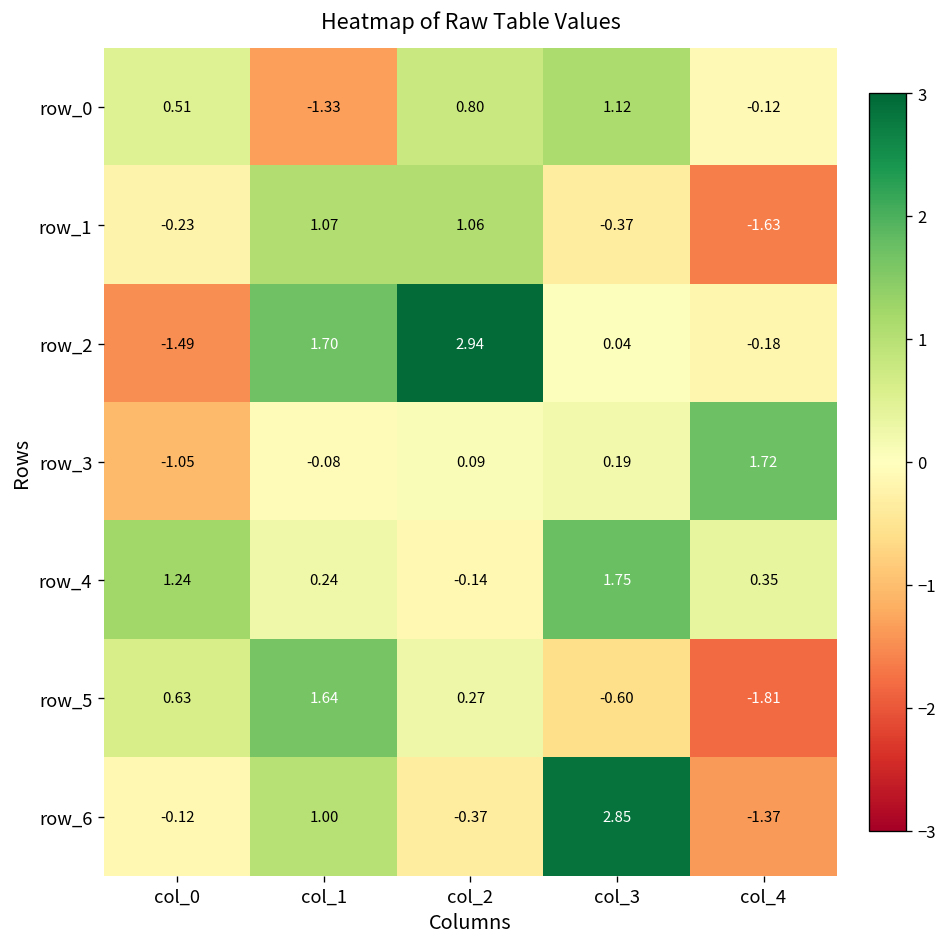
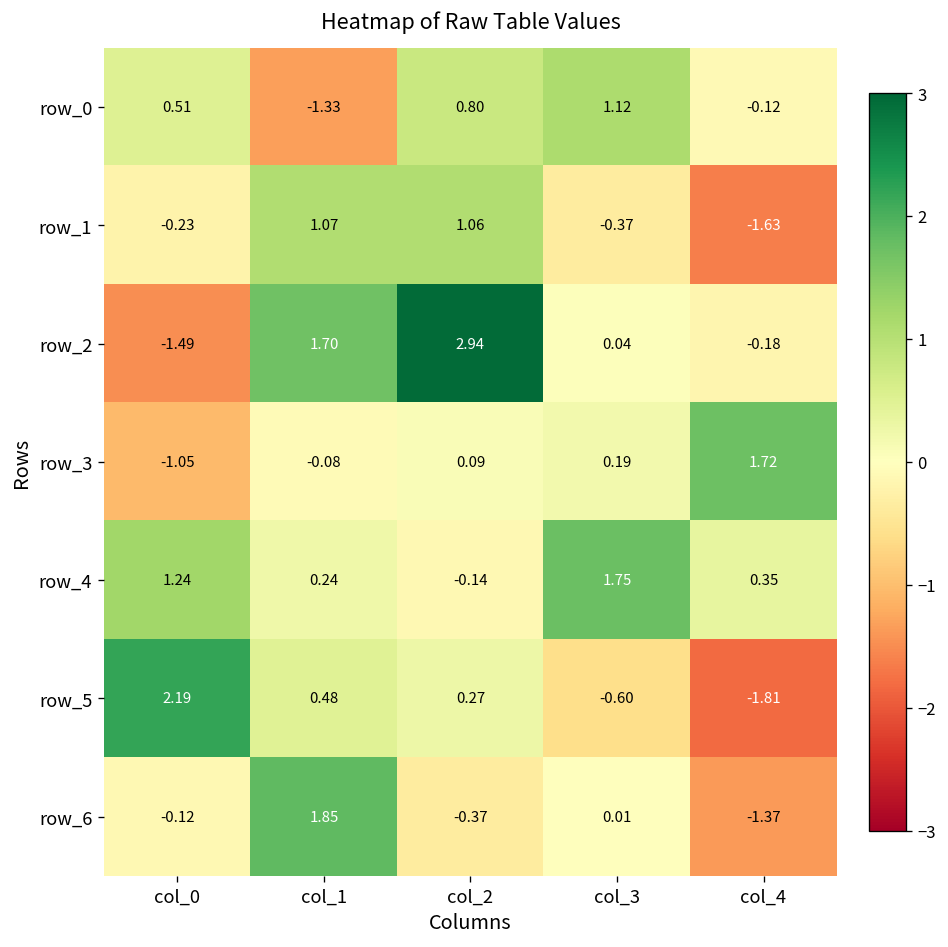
row_5, col_0: 0.63 -> 2.19
row_5, col_1: 1.64 -> 0.48
row_6, col_1: 1.00 -> 1.85
row_6, col_3: 2.85 -> 0.01
